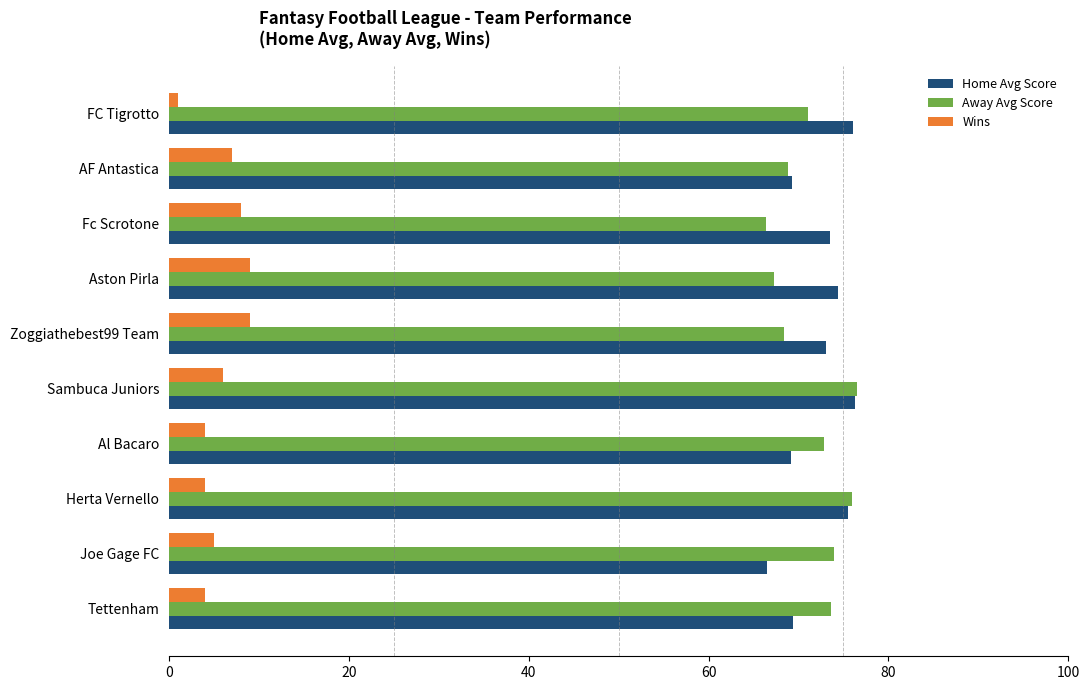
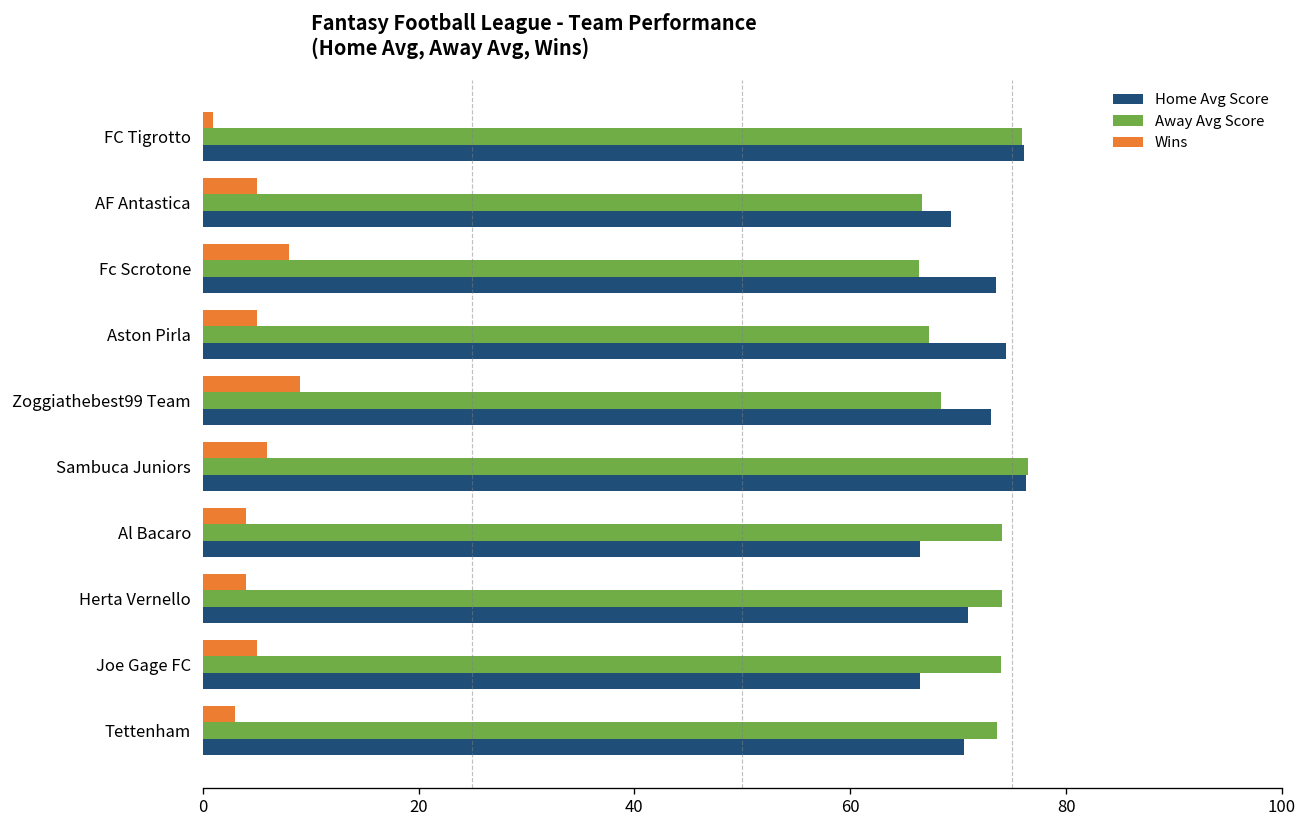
Away Avg Score, FC Tigrotto: 71 -> 76
Wins, AF Antastica: 7 -> 5
Away Avg Score, AF Antastica: 69 -> 67
Wins, Aston Pirla: 9 -> 5
Away Avg Score, Al Bacaro: 73 -> 74
Home Avg Score, Al Bacaro: 69 -> 67
Away Avg Score, Herta Vernello: 76 -> 74
Home Avg Score, Herta Vernello: 76 -> 71
Wins, Tettenham: 4 -> 3
Home Avg Score, Tettenham: 69 -> 71
